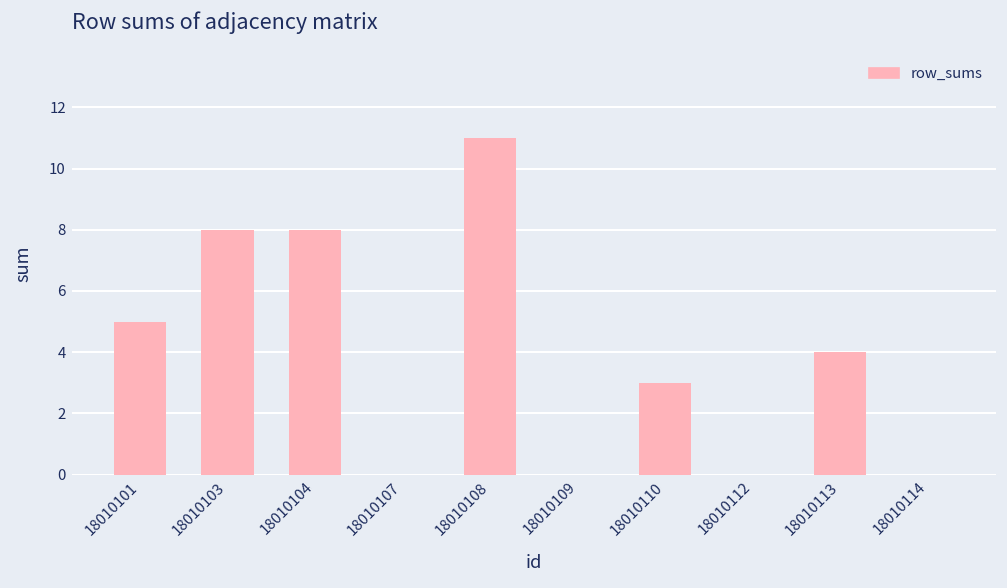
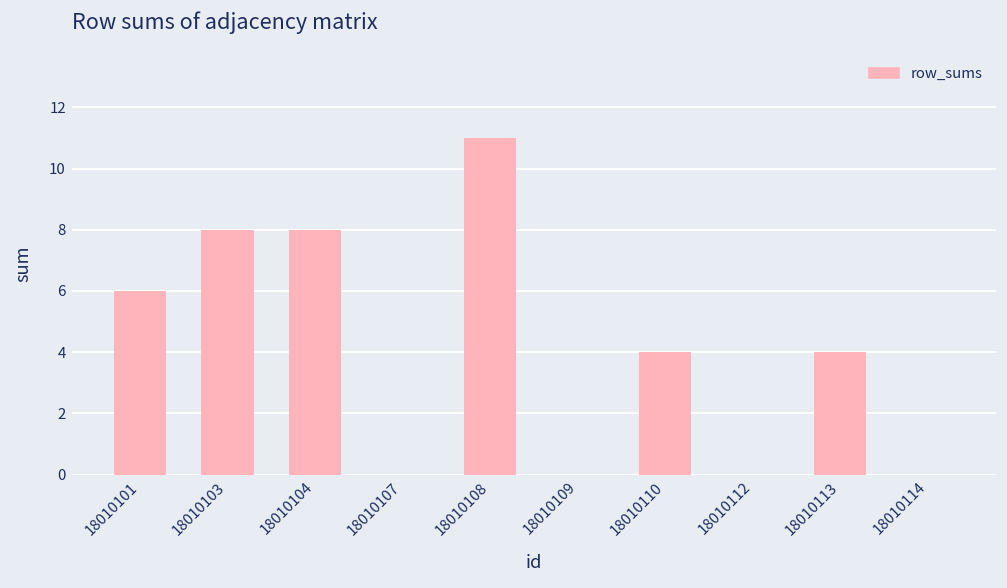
18010101: 5 -> 6
18010110: 3 -> 4
